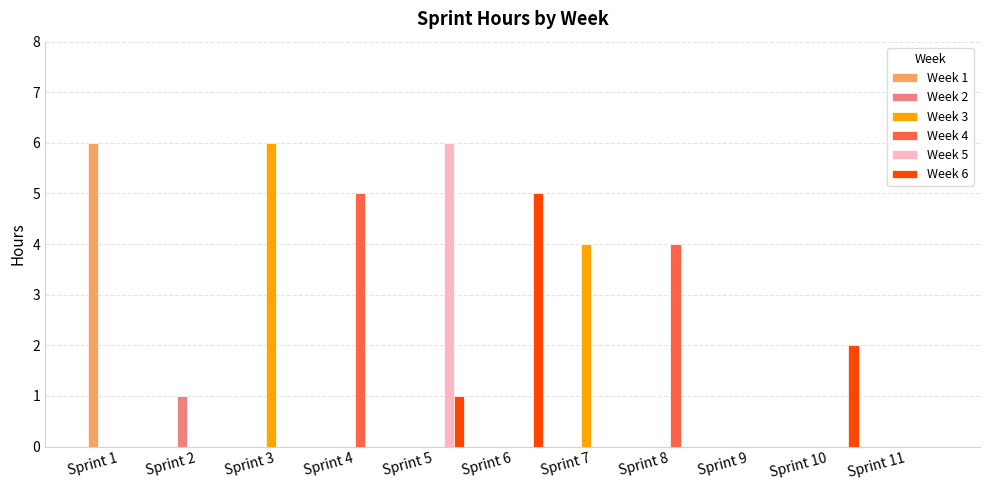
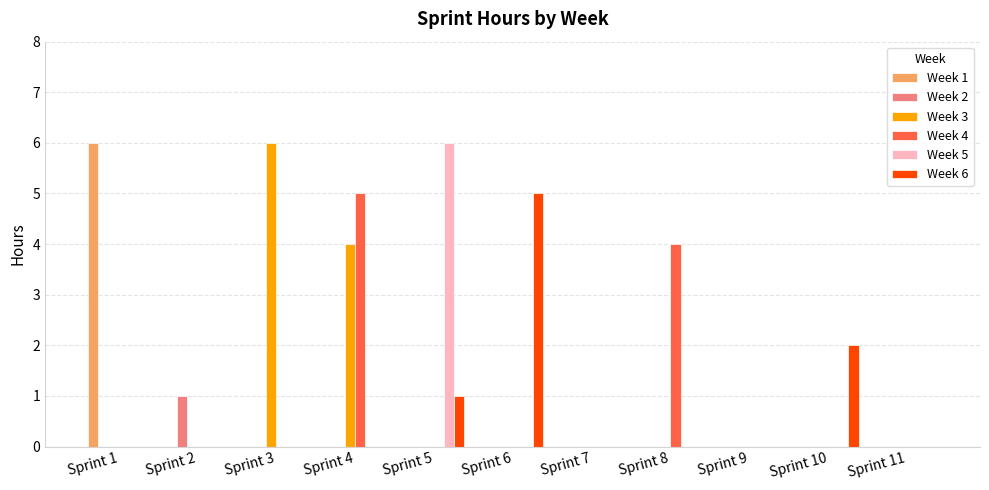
Week 3, Sprint 4: 0 -> 4
Week 3, Sprint 7: 4 -> 0
